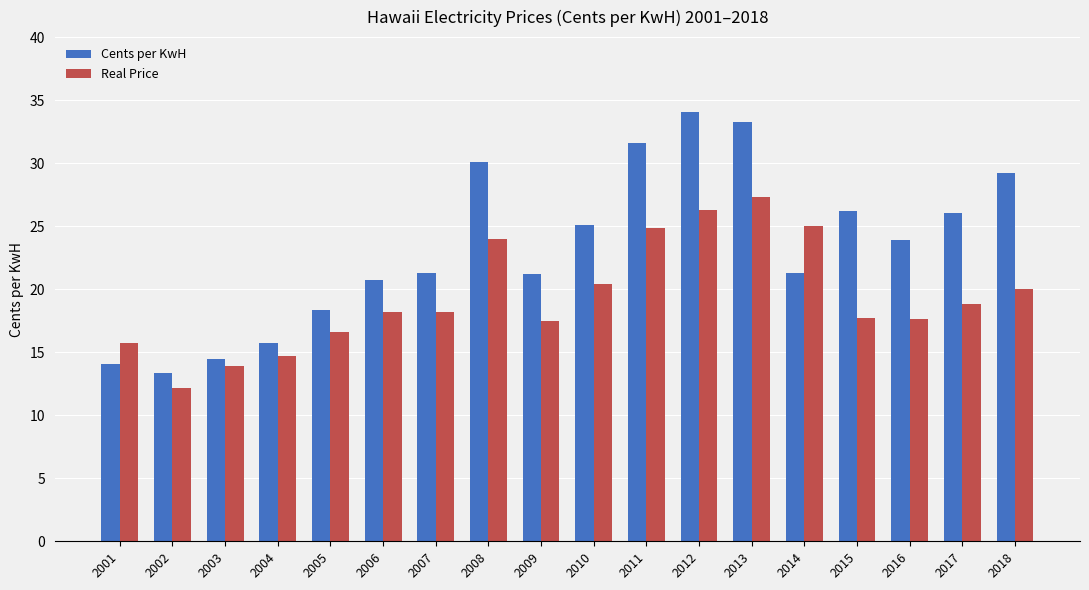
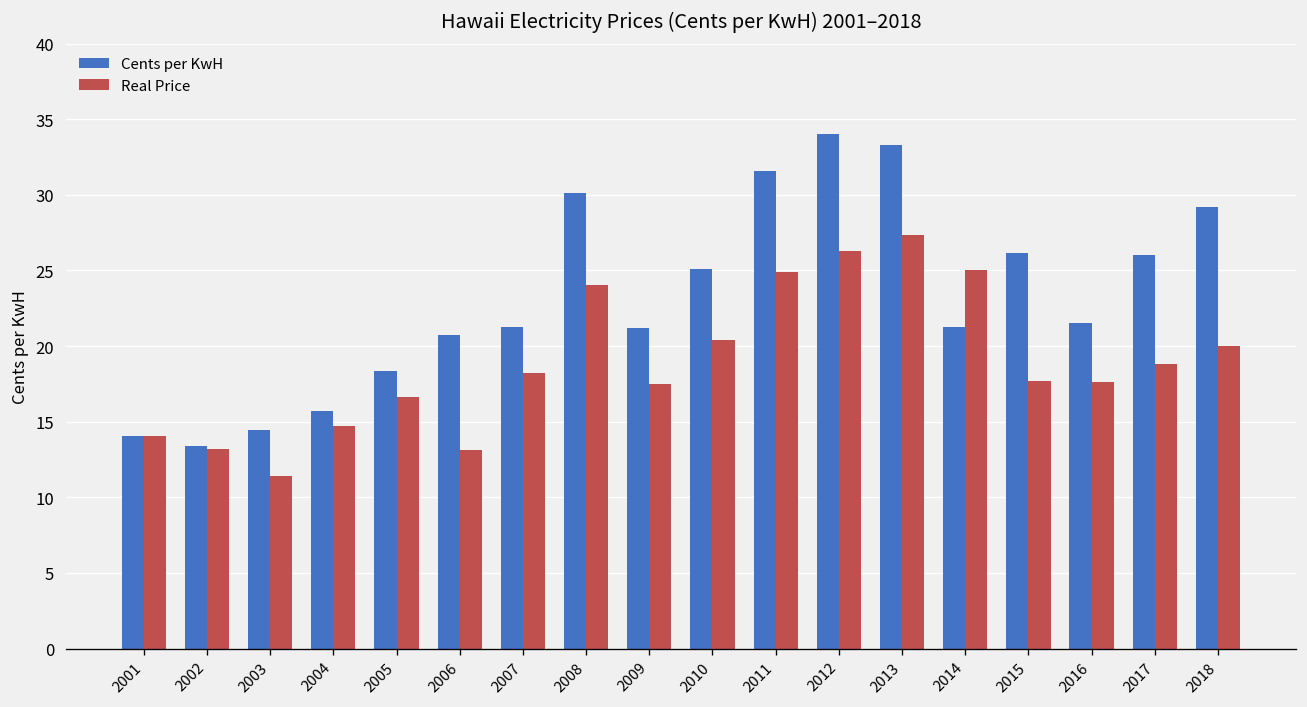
Real Price, 2001: 15.7 -> 14.1
Real Price, 2002: 12.2 -> 13.2
Real Price, 2003: 13.9 -> 11.4
Real Price, 2006: 18.2 -> 13.1
Cents per KwH, 2016: 23.9 -> 21.5
